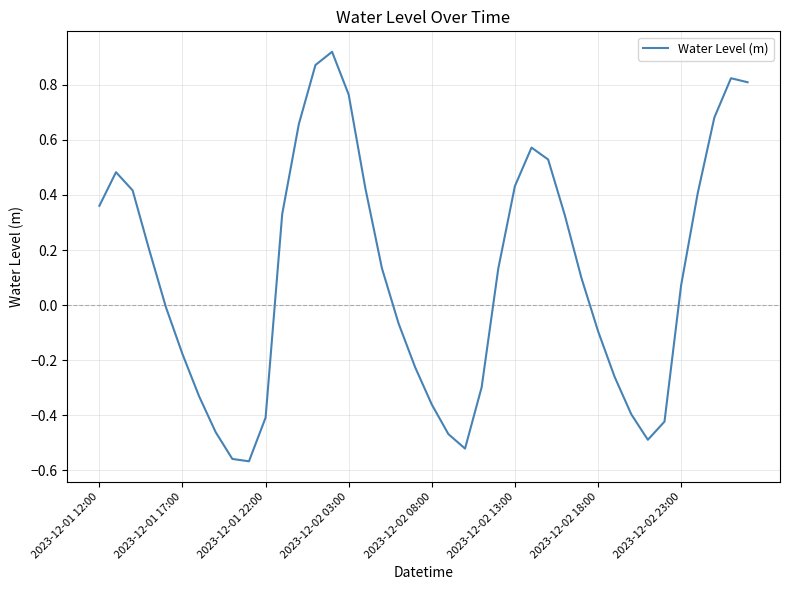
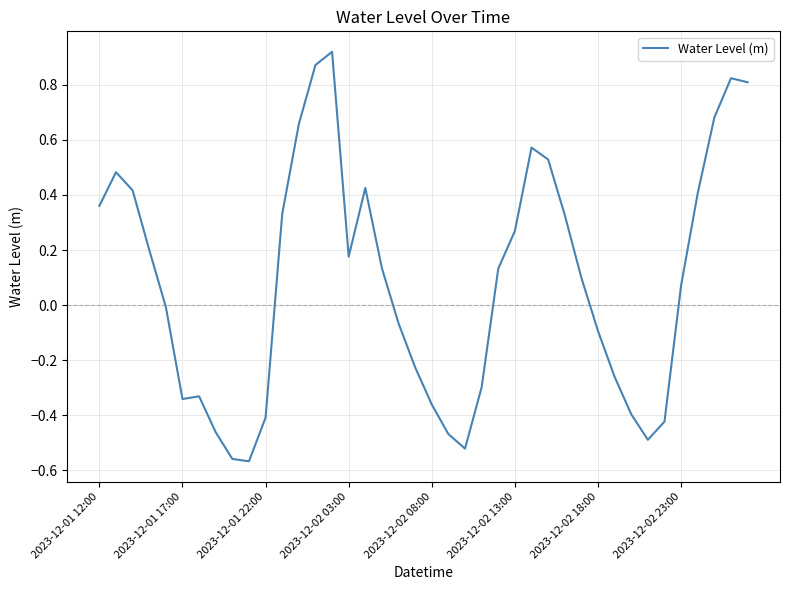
2023-12-01 17:00: -0.18 -> -0.34
2023-12-02 03:00: 0.76 -> 0.18
2023-12-02 13:00: 0.43 -> 0.27
